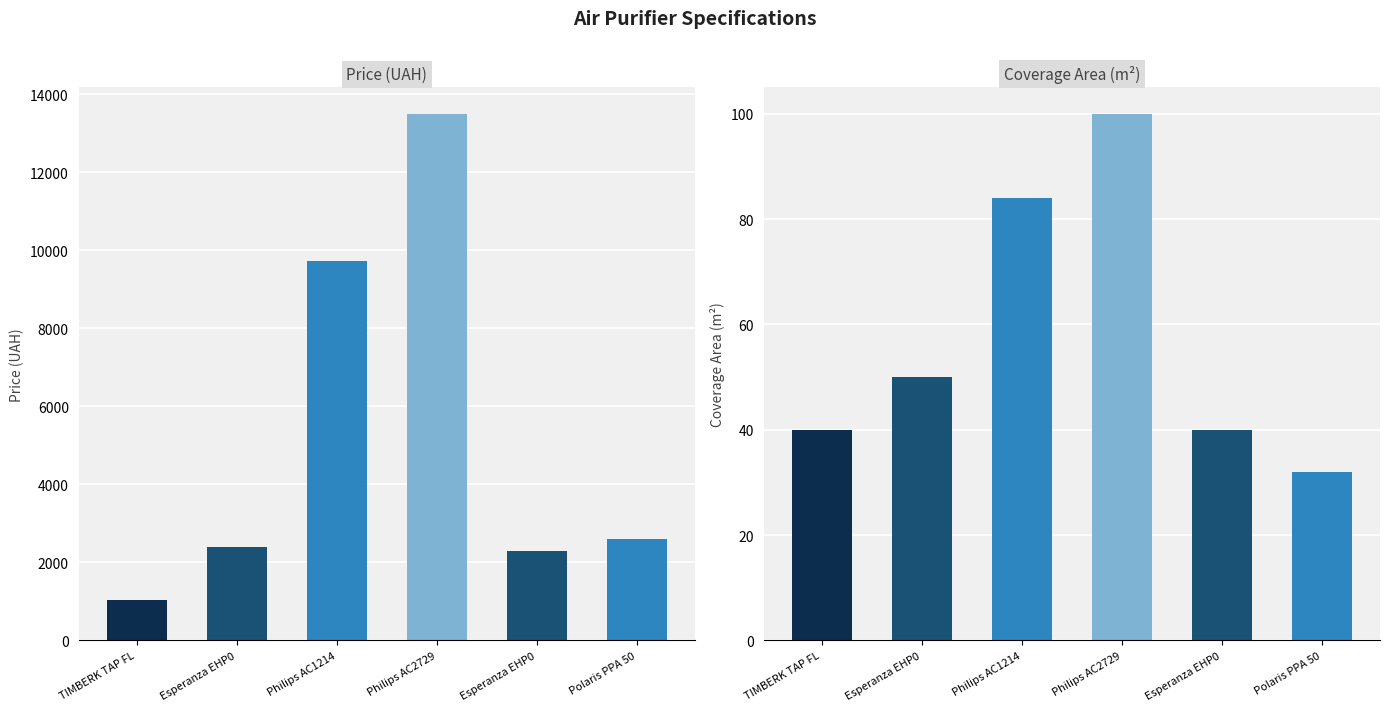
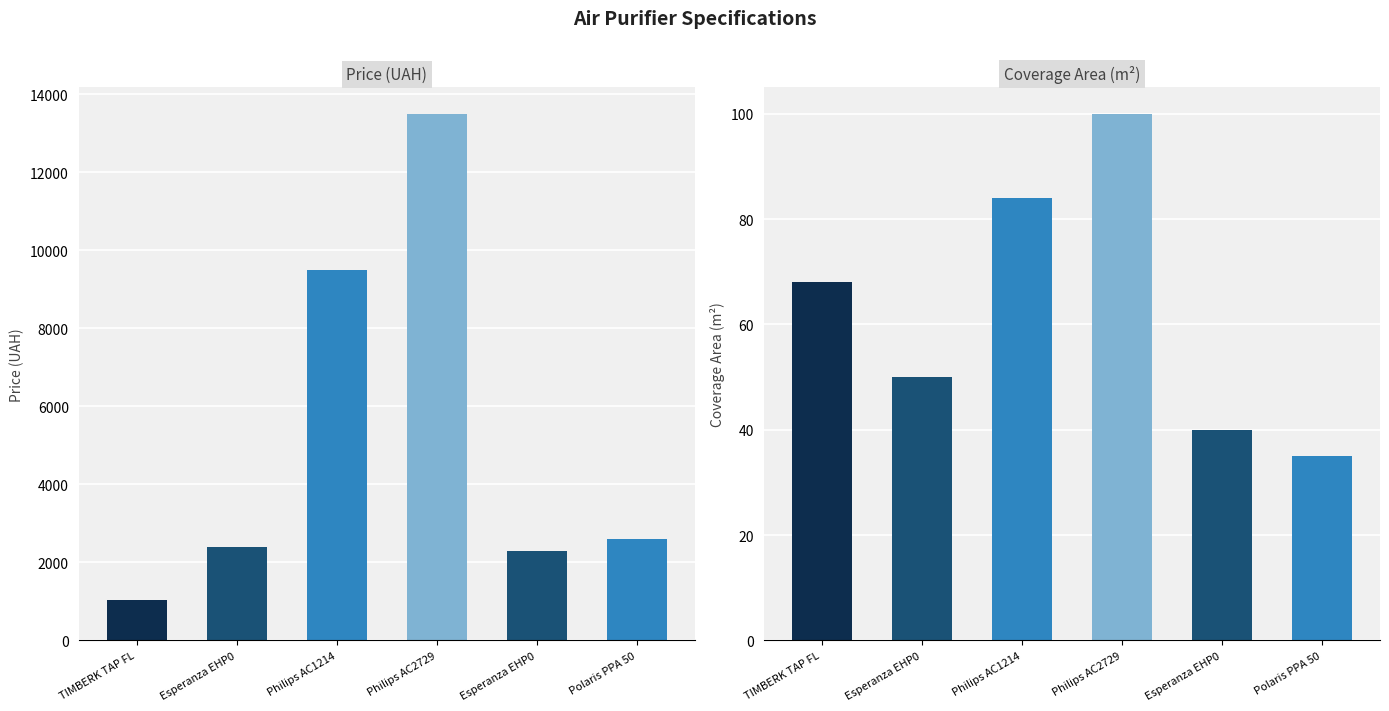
Price (UAH), Philips AC1214: 9700 -> 9500
Coverage Area (m²), TIMBERK TAP FL: 40 -> 68
Coverage Area (m²), Polaris PPA 50: 32 -> 35
